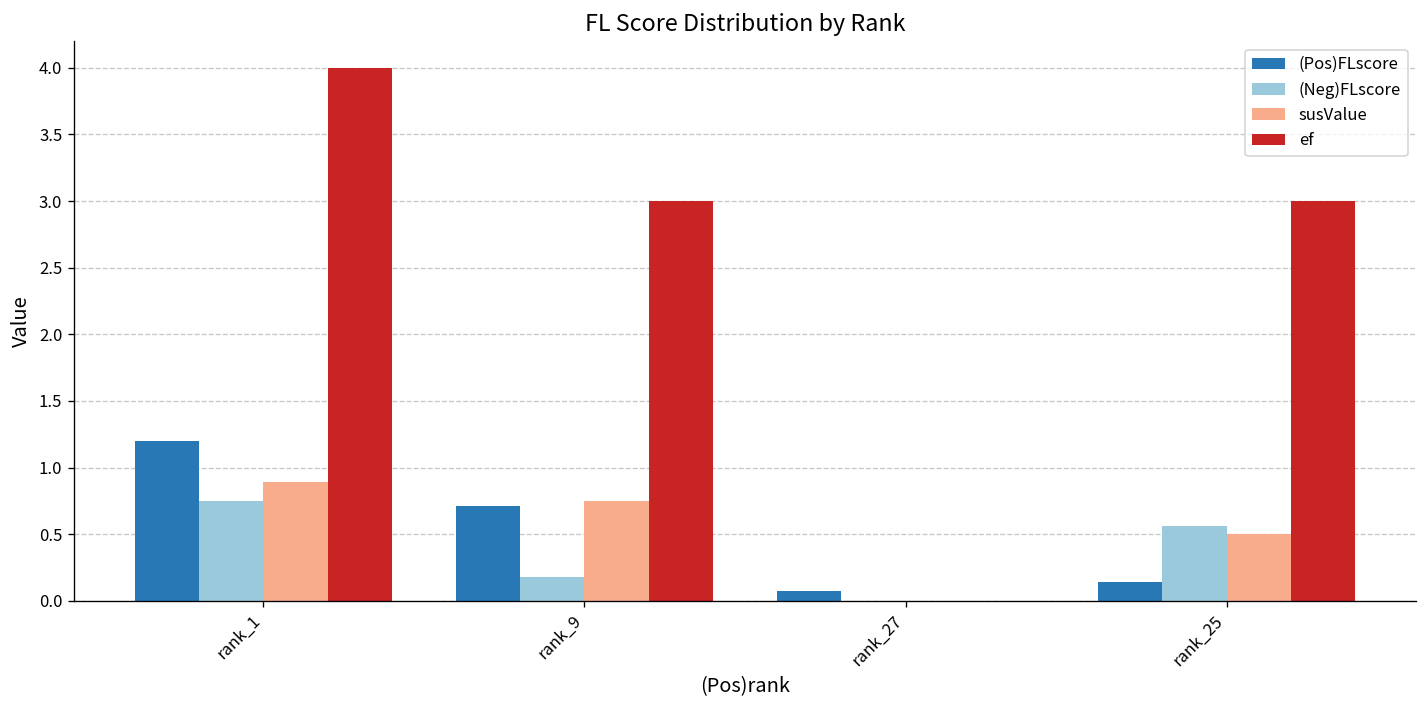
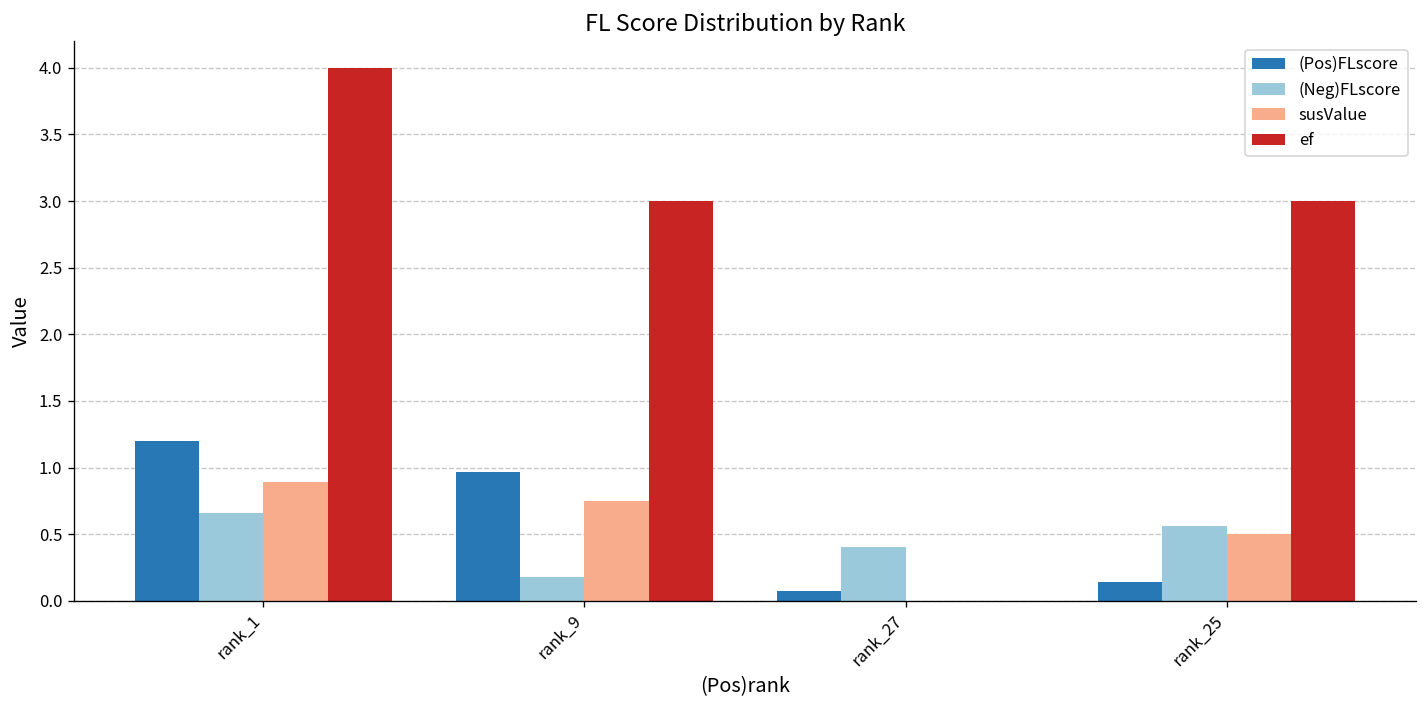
(Neg)FLscore, rank_1: 0.75 -> 0.66
(Pos)FLscore, rank_9: 0.71 -> 0.97
(Neg)FLscore, rank_27: 0.0 -> 0.4
